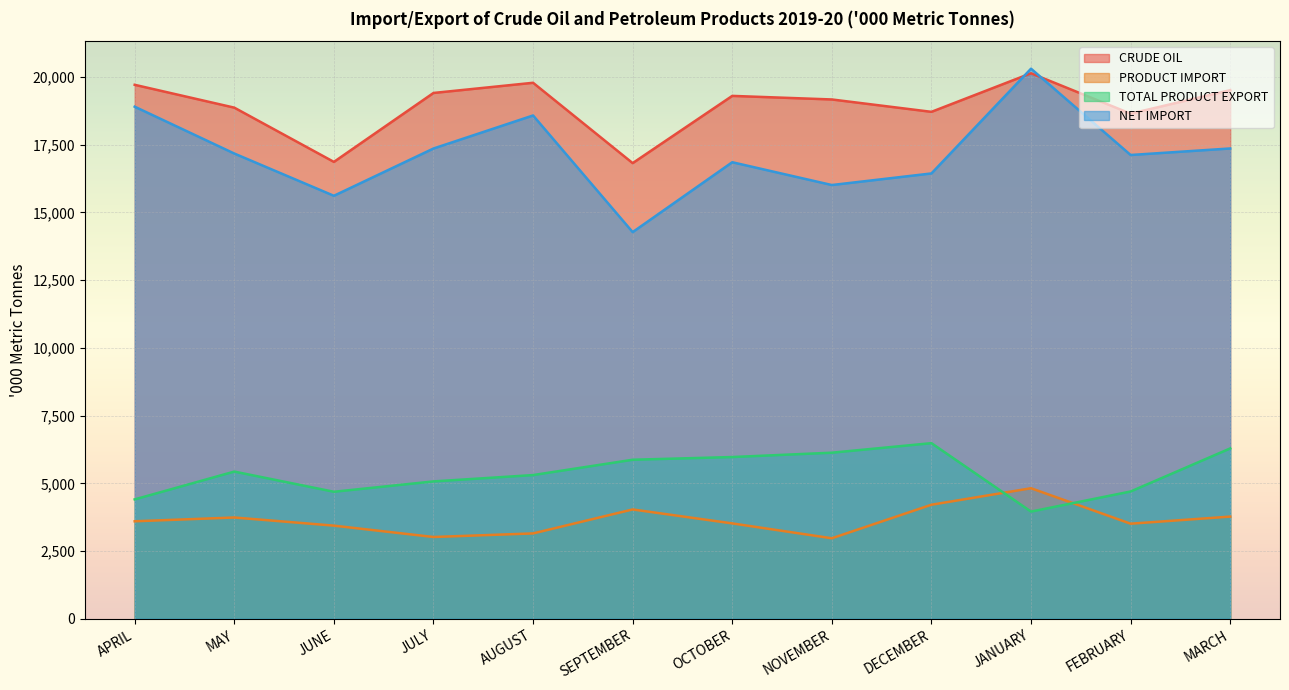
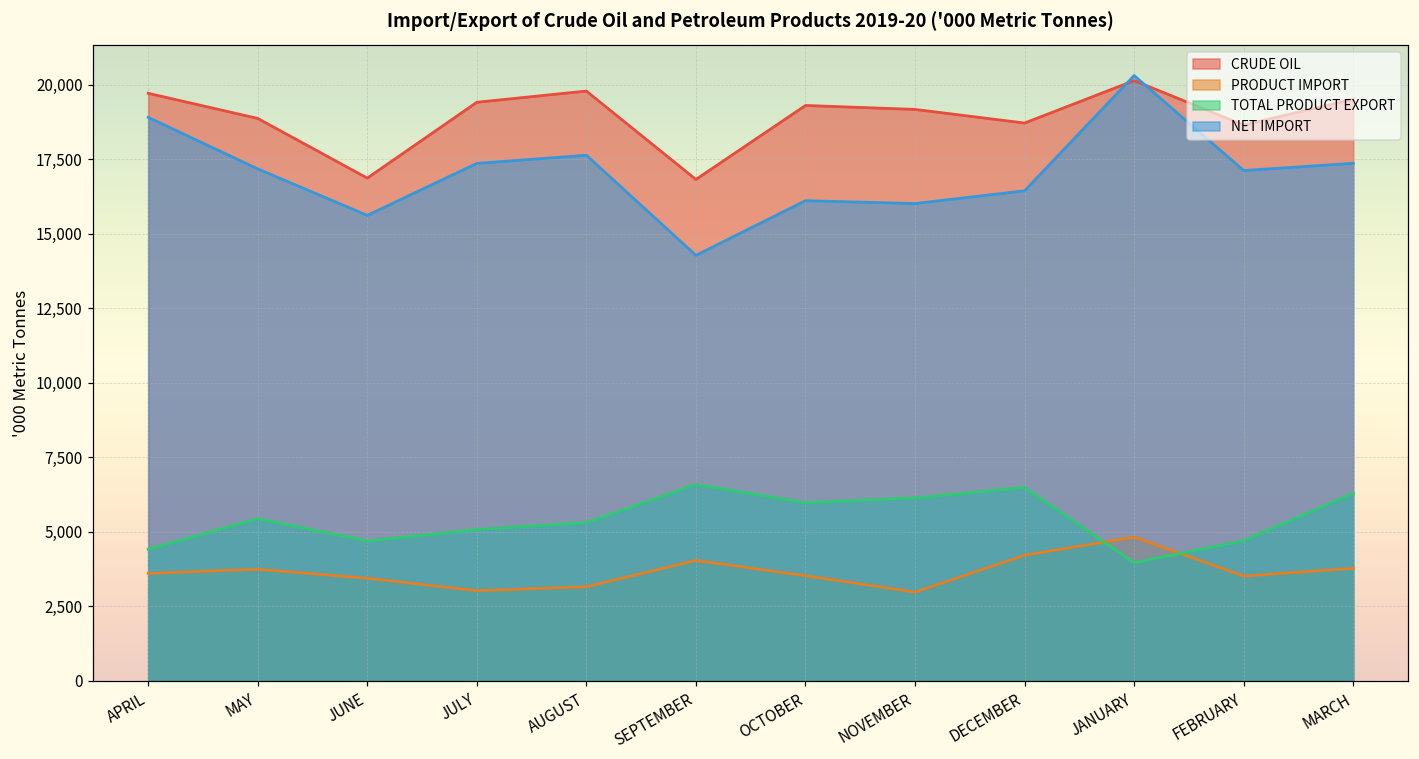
NET IMPORT, AUGUST: 18,600 -> 17,600
TOTAL PRODUCT EXPORT, SEPTEMBER: 5,900 -> 6,600
NET IMPORT, OCTOBER: 16,900 -> 16,100
